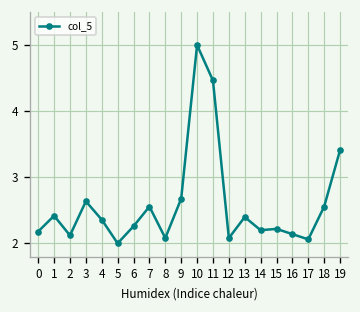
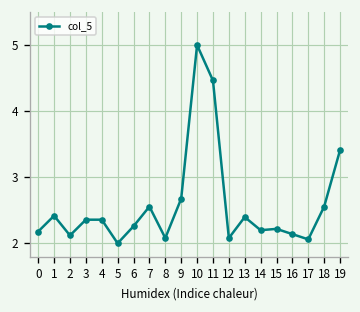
3: 2.6 -> 2.4
